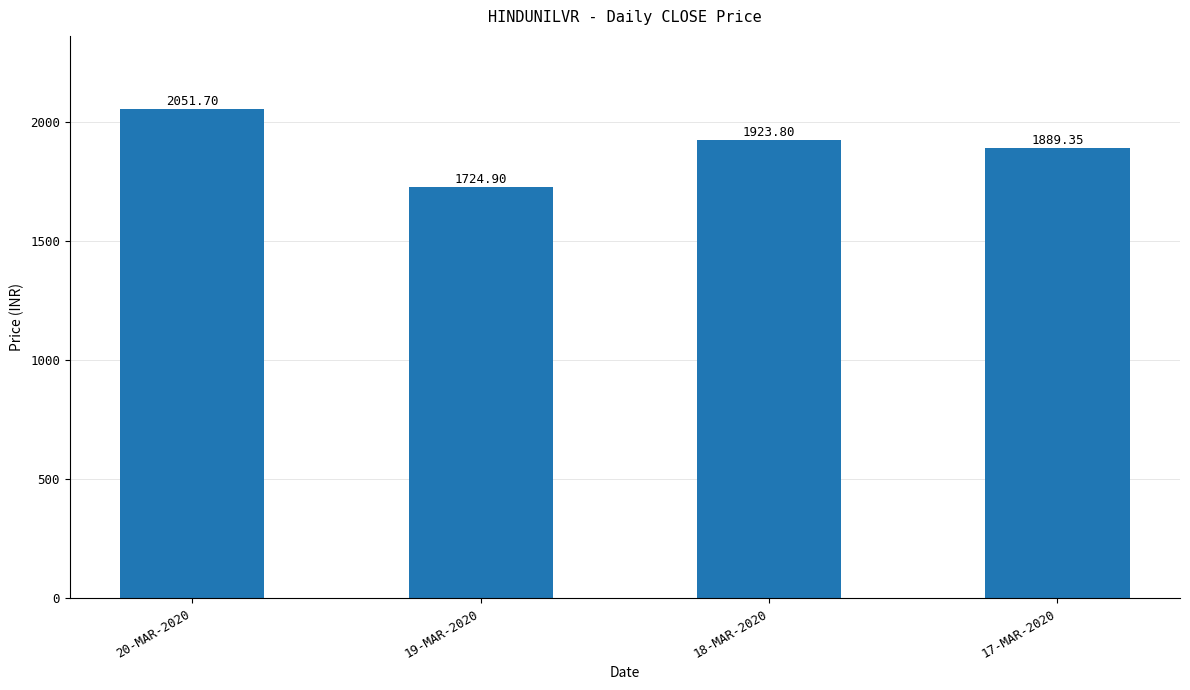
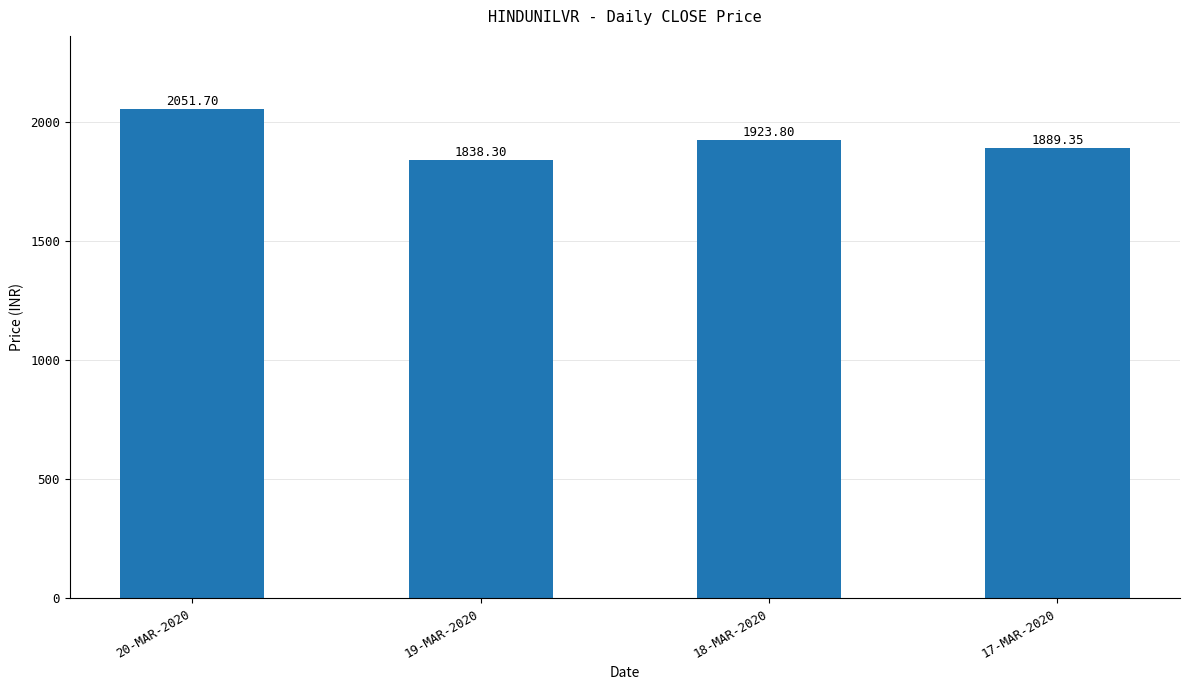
19-MAR-2020: 1724.90 -> 1838.30
